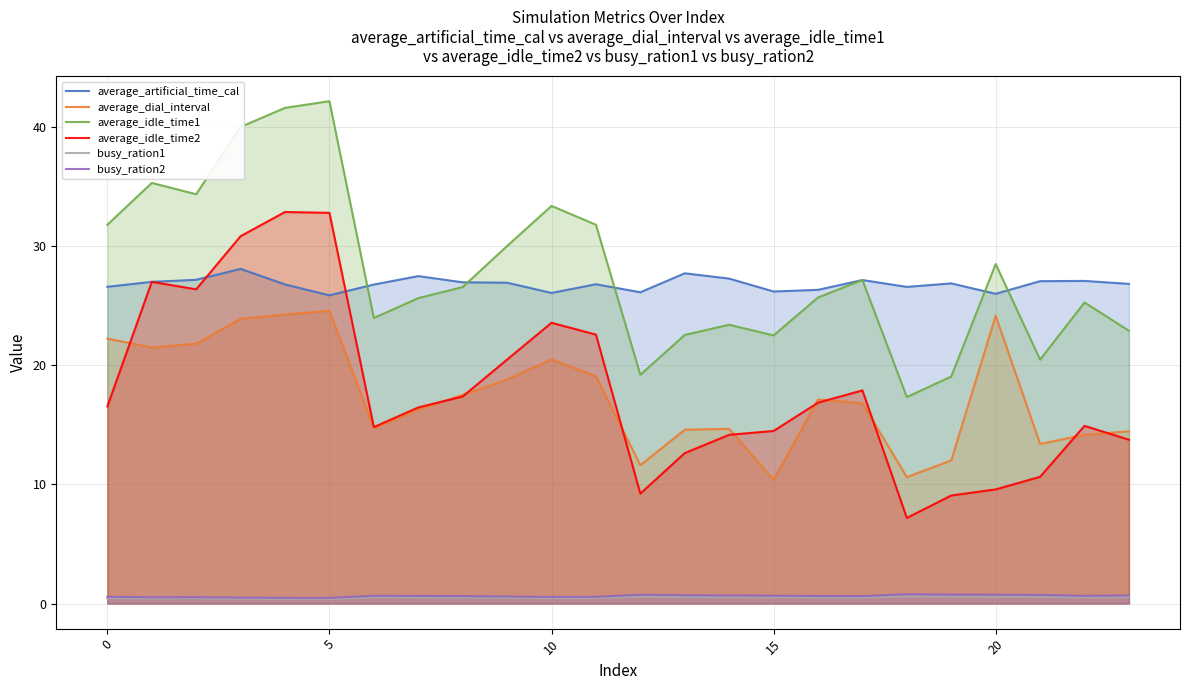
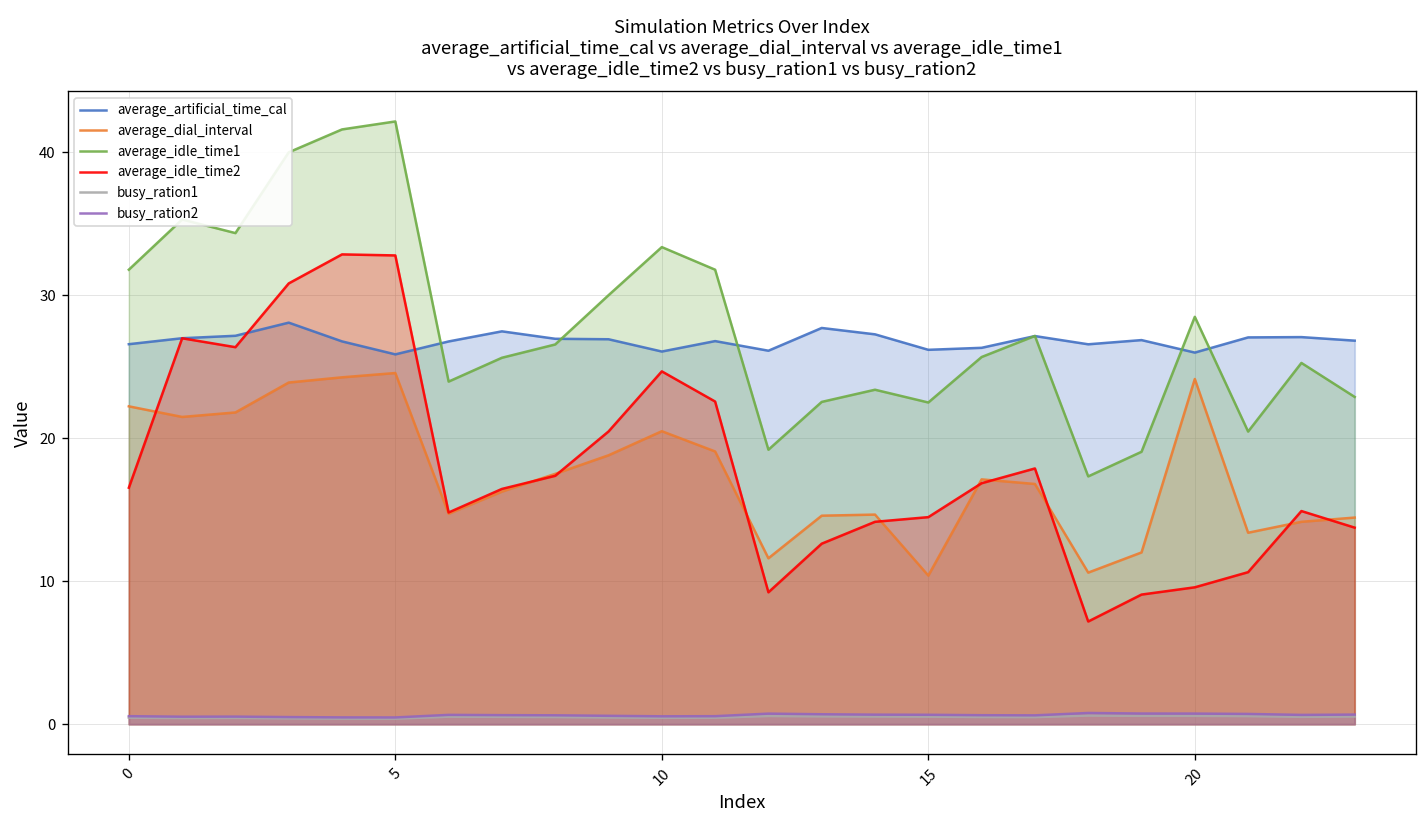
average_idle_time2, 10: 23.6 -> 24.7
